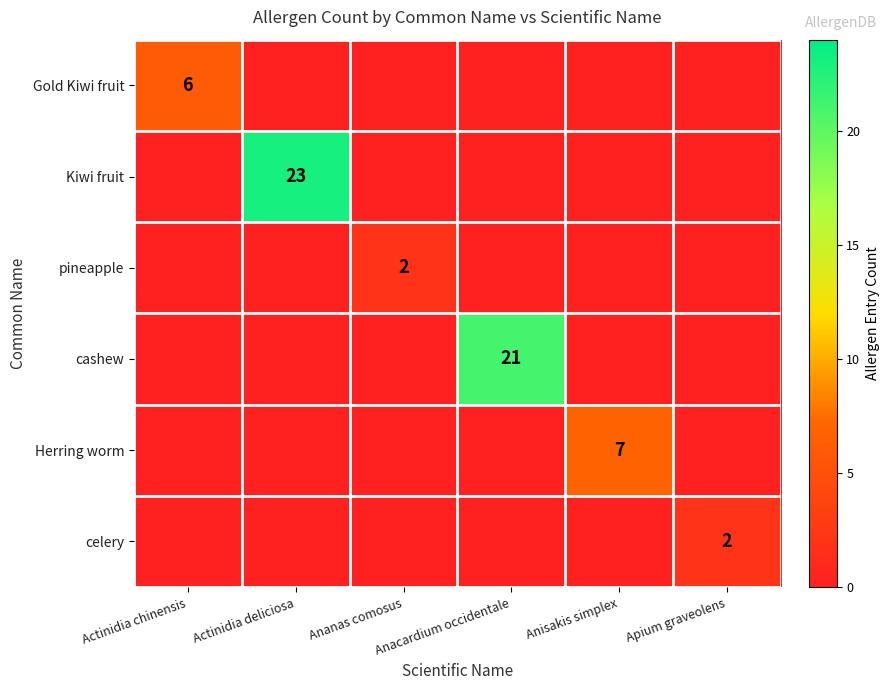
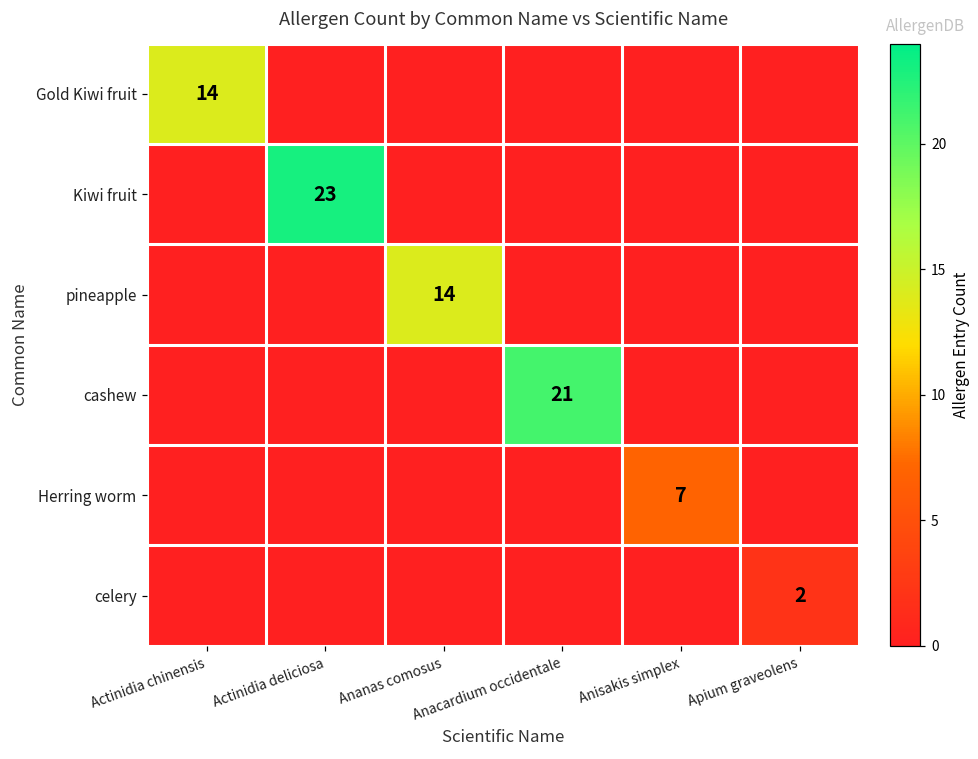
Gold Kiwi fruit, Actinidia chinensis: 6 -> 14
pineapple, Ananas comosus: 2 -> 14
